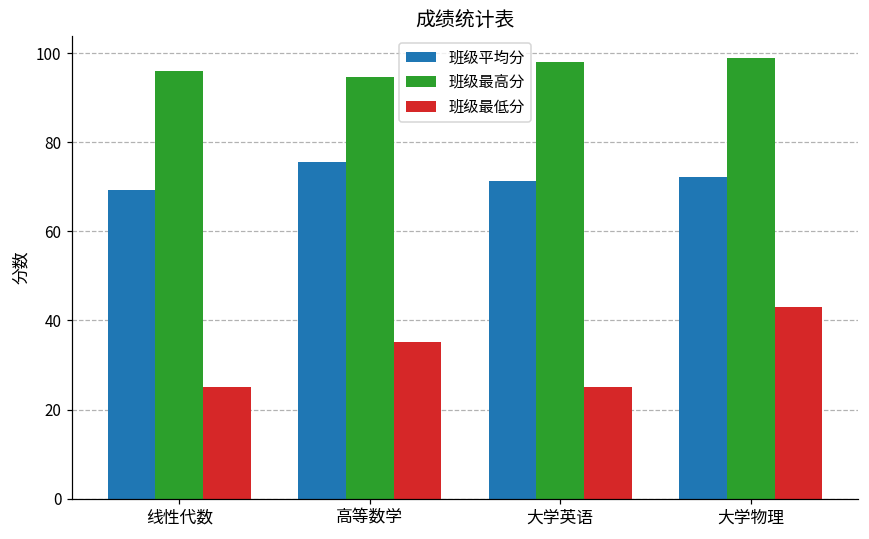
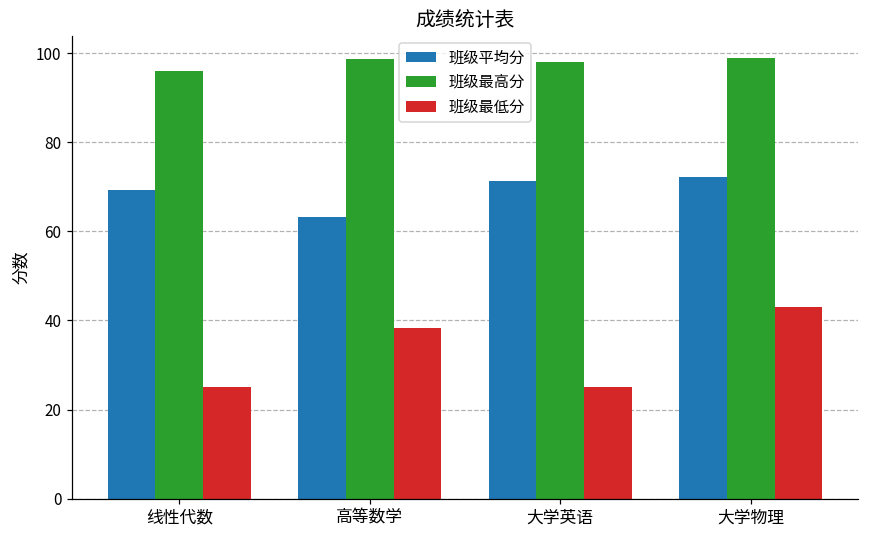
班级平均分, 高等数学: 75 -> 63
班级最高分, 高等数学: 95 -> 99
班级最低分, 高等数学: 35 -> 38
